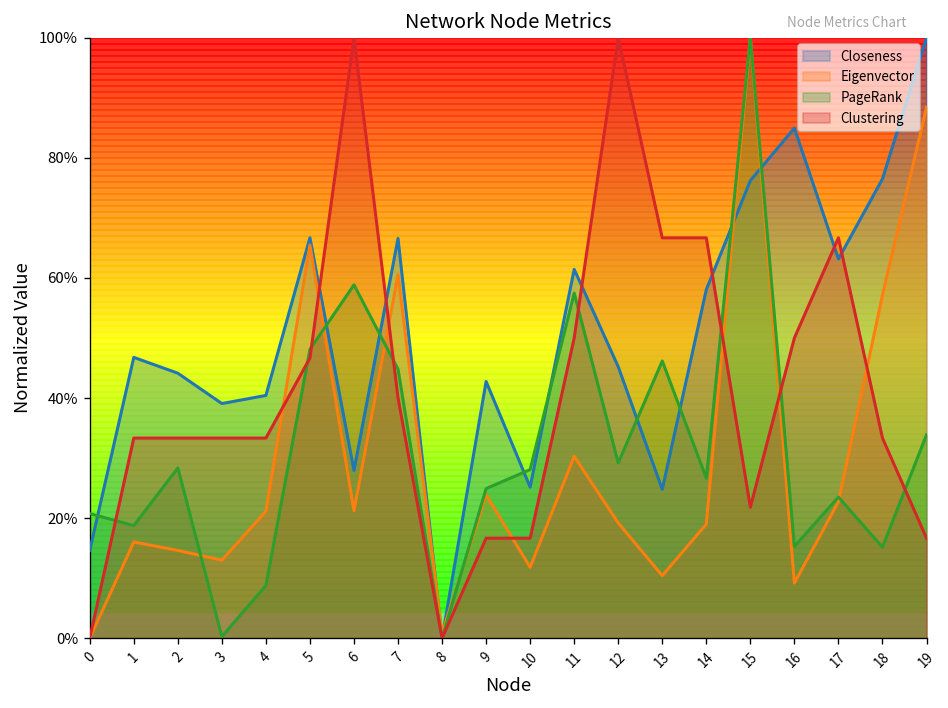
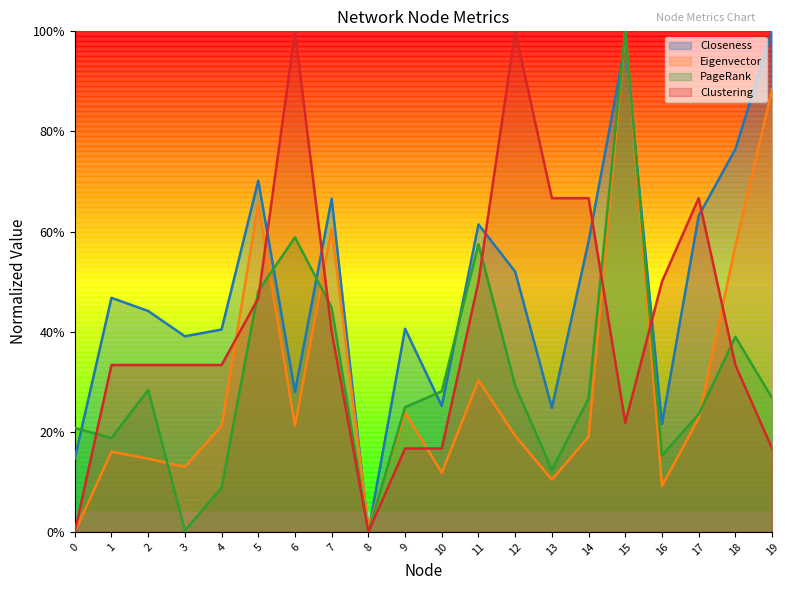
Closeness, 5: 67% -> 70%
Closeness, 9: 43% -> 41%
Closeness, 12: 45% -> 52%
PageRank, 13: 46% -> 12%
Closeness, 15: 76% -> 97%
Closeness, 16: 85% -> 22%
PageRank, 18: 15% -> 39%
PageRank, 19: 34% -> 27%
